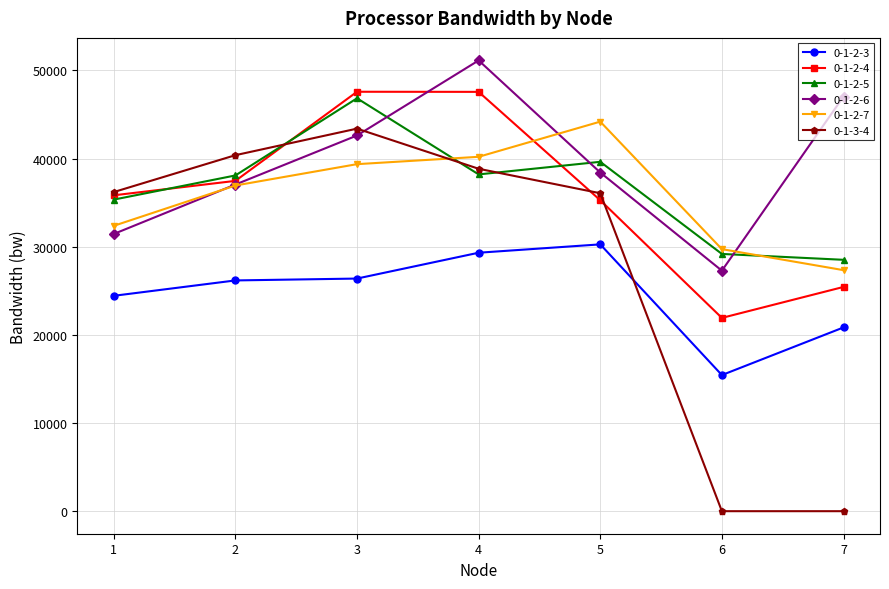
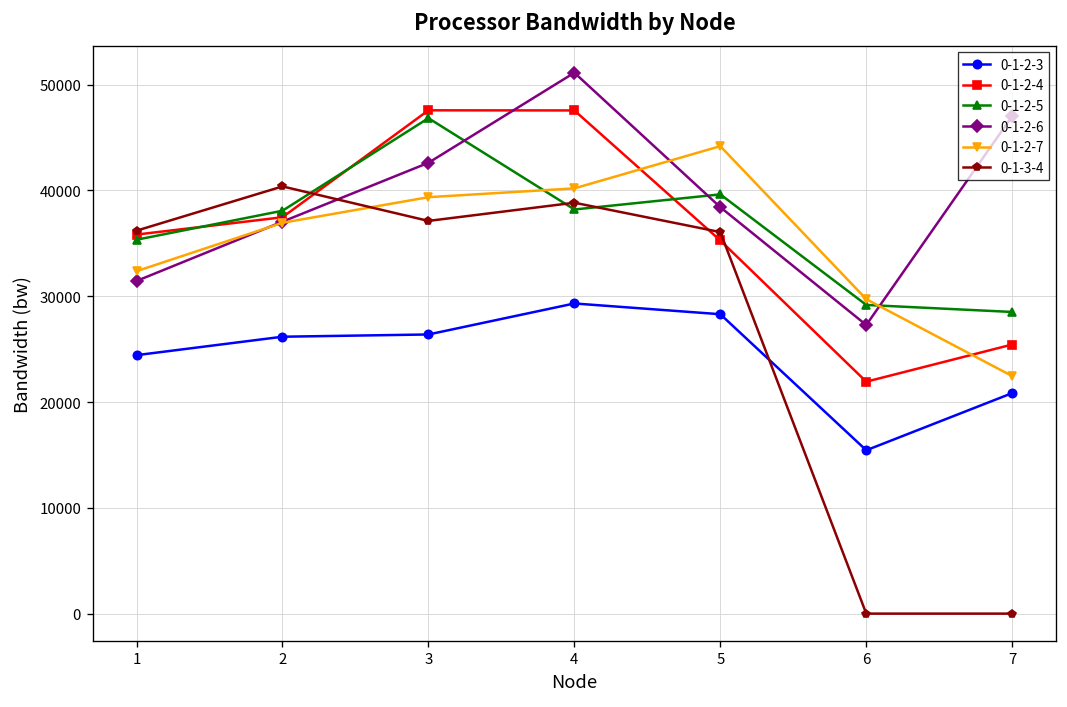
0-1-3-4, 3: 43000 -> 37000
0-1-2-3, 5: 30000 -> 28000
0-1-2-7, 7: 27000 -> 22000
